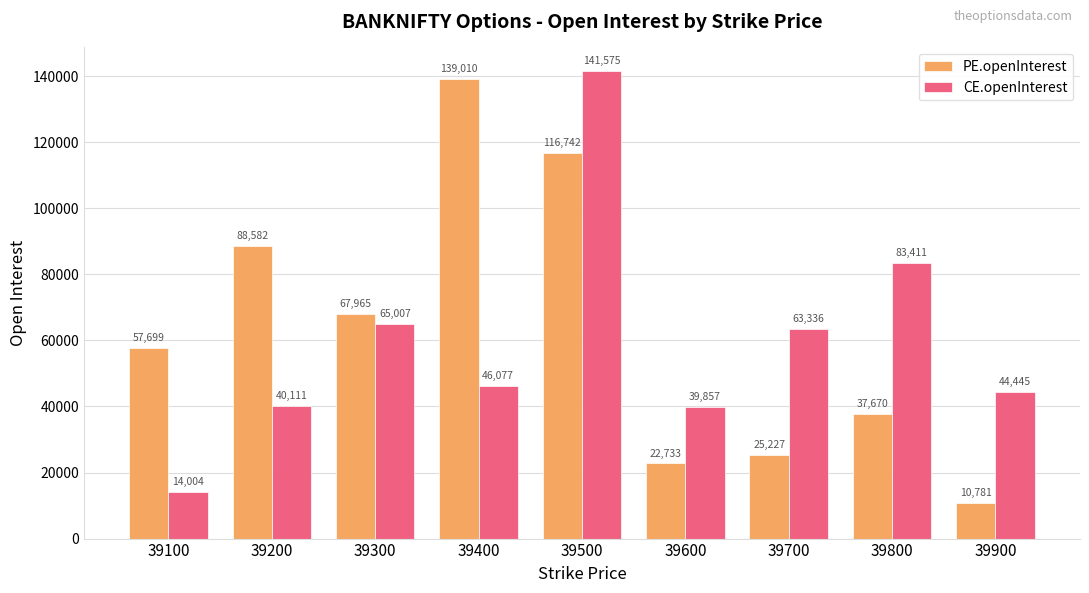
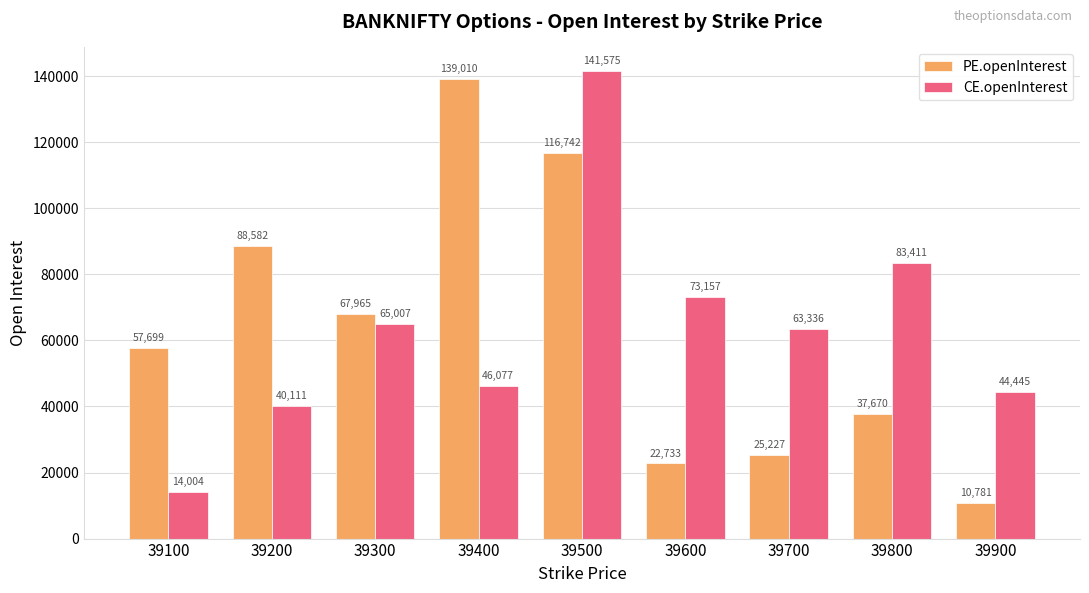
CE.openInterest, 39600: 39,857 -> 73,157
